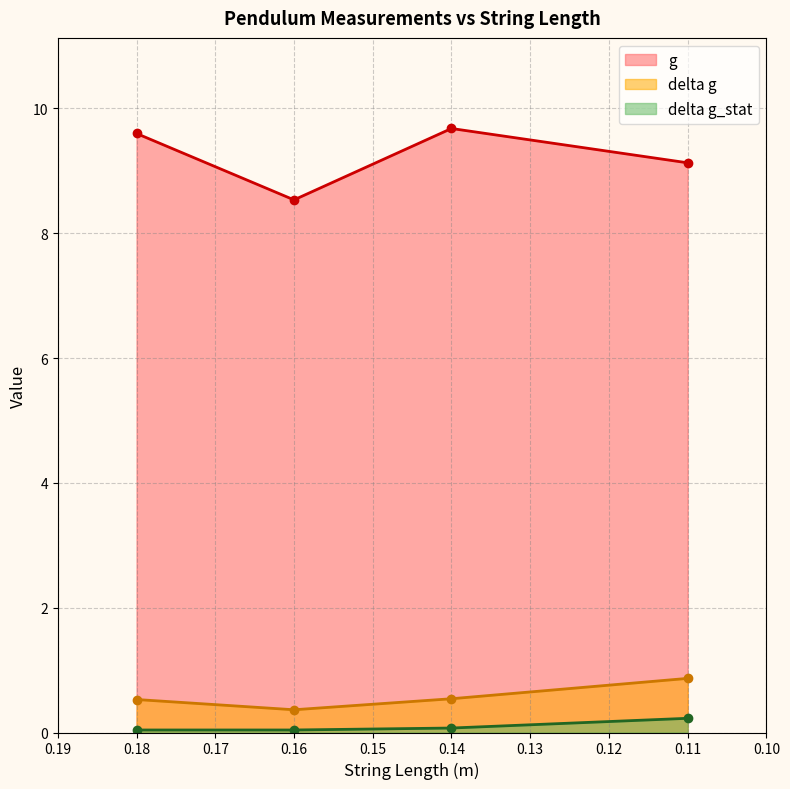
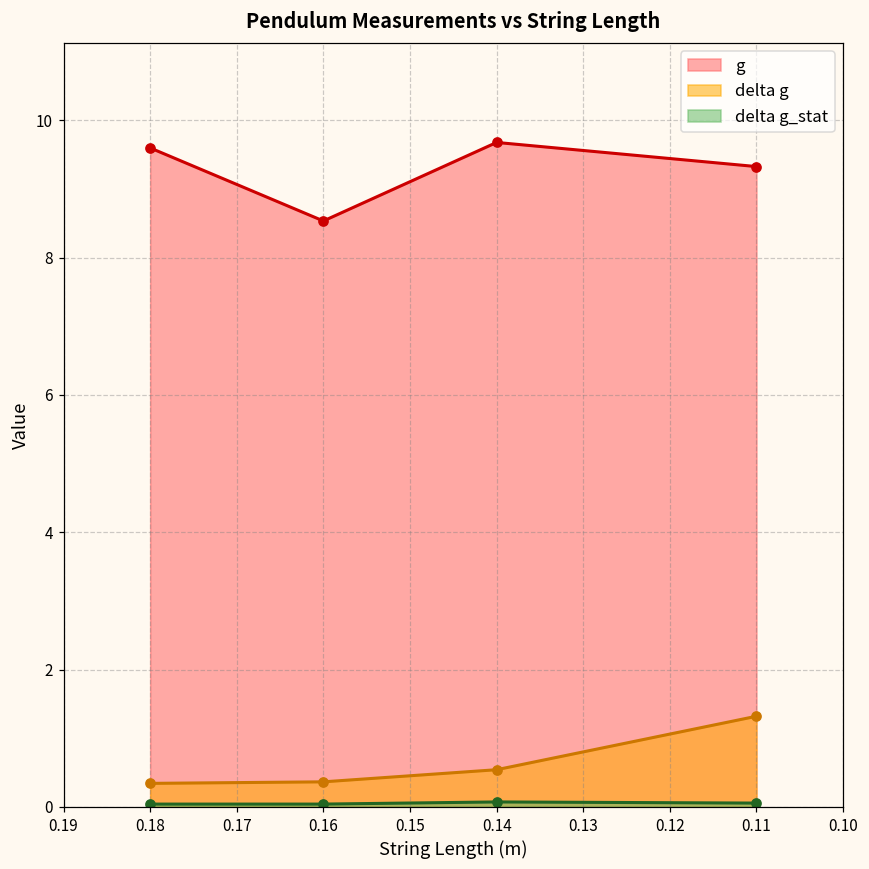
delta g, 0.18: 0.5 -> 0.3
g, 0.11: 9.1 -> 9.3
delta g, 0.11: 0.9 -> 1.3
delta g_stat, 0.11: 0.2 -> 0.1
